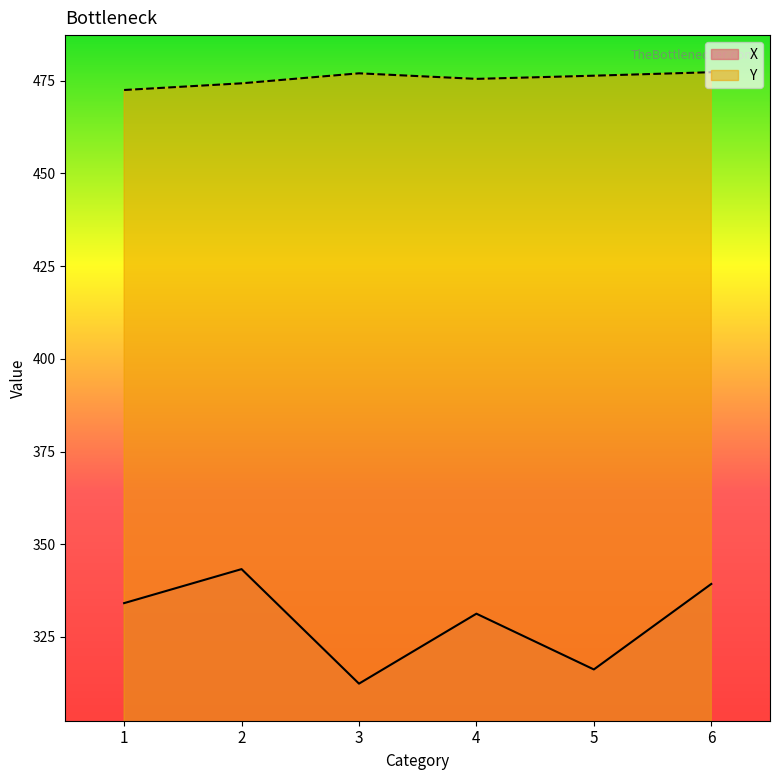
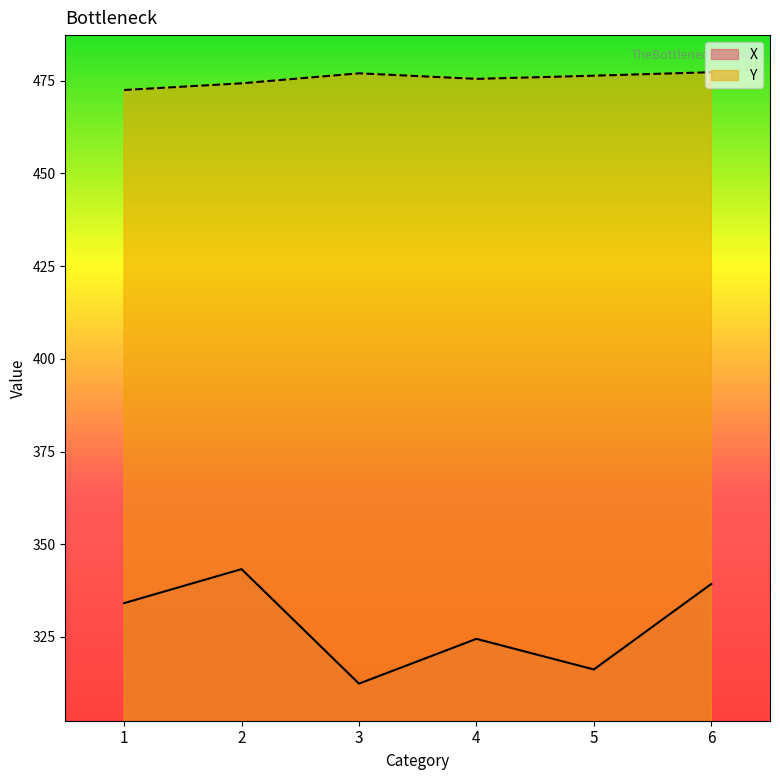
X, 4: 331 -> 324
